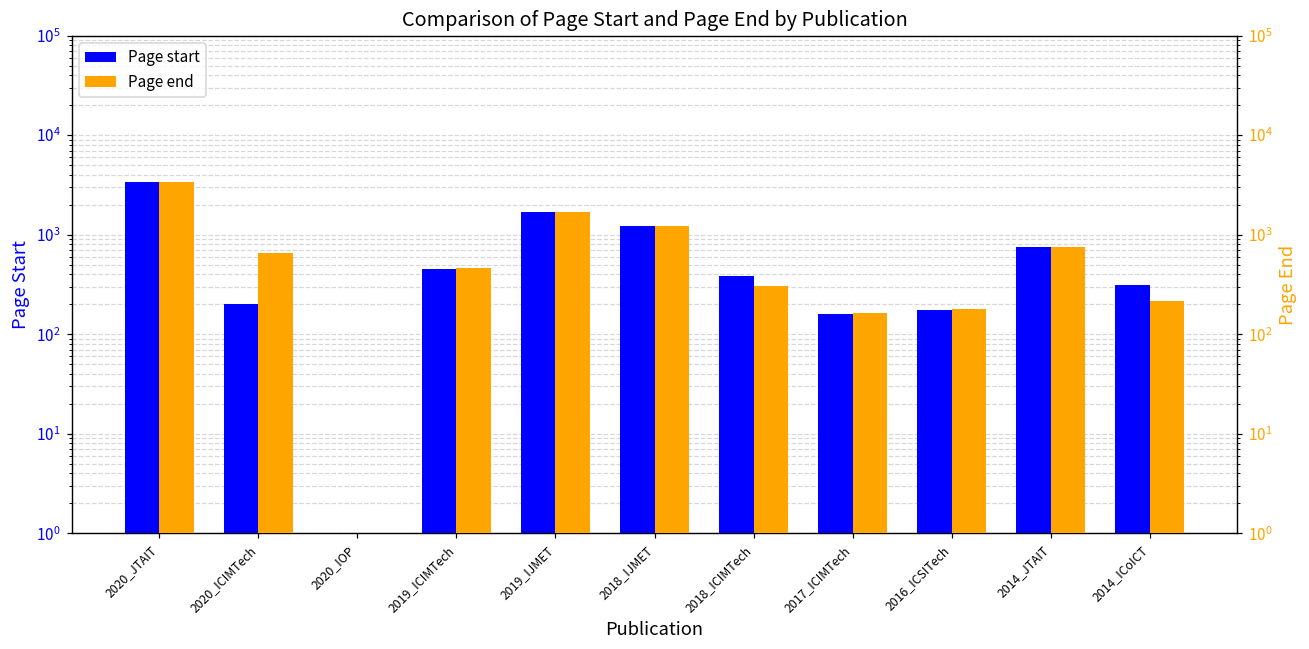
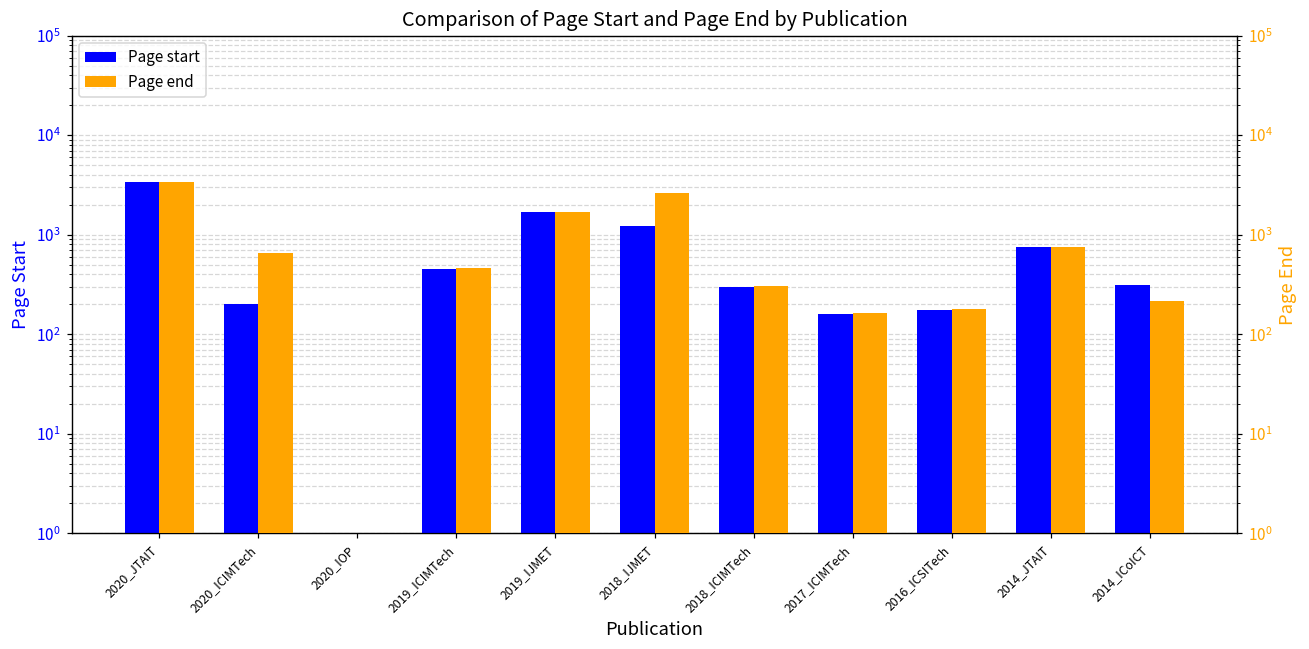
Page start, 2018_ICIMTech: 390 -> 300
Page end, 2018_IJMET: 1200 -> 2600
